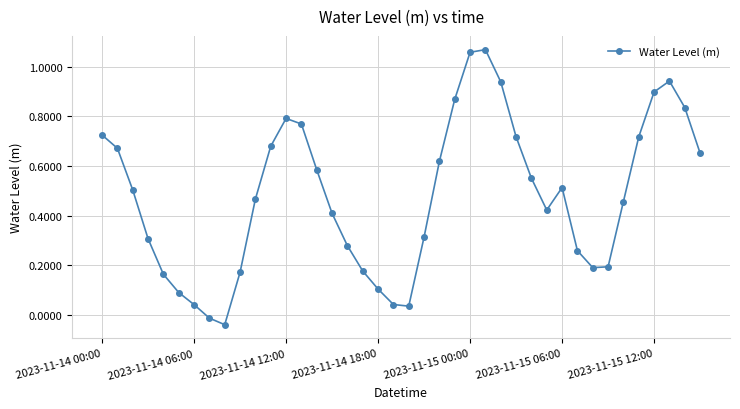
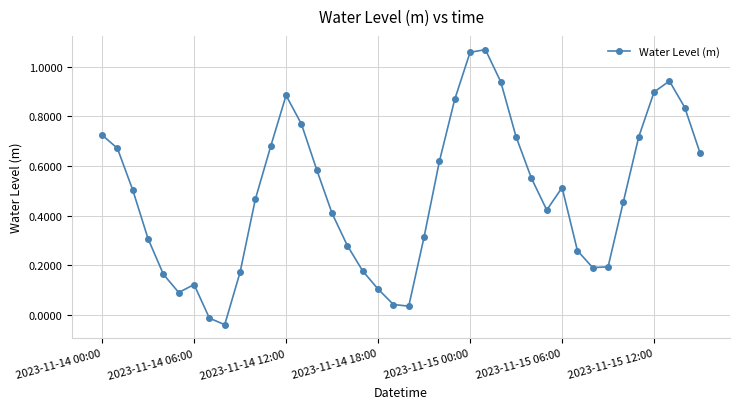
2023-11-14 06:00: 0.04 -> 0.12
2023-11-14 12:00: 0.79 -> 0.88
